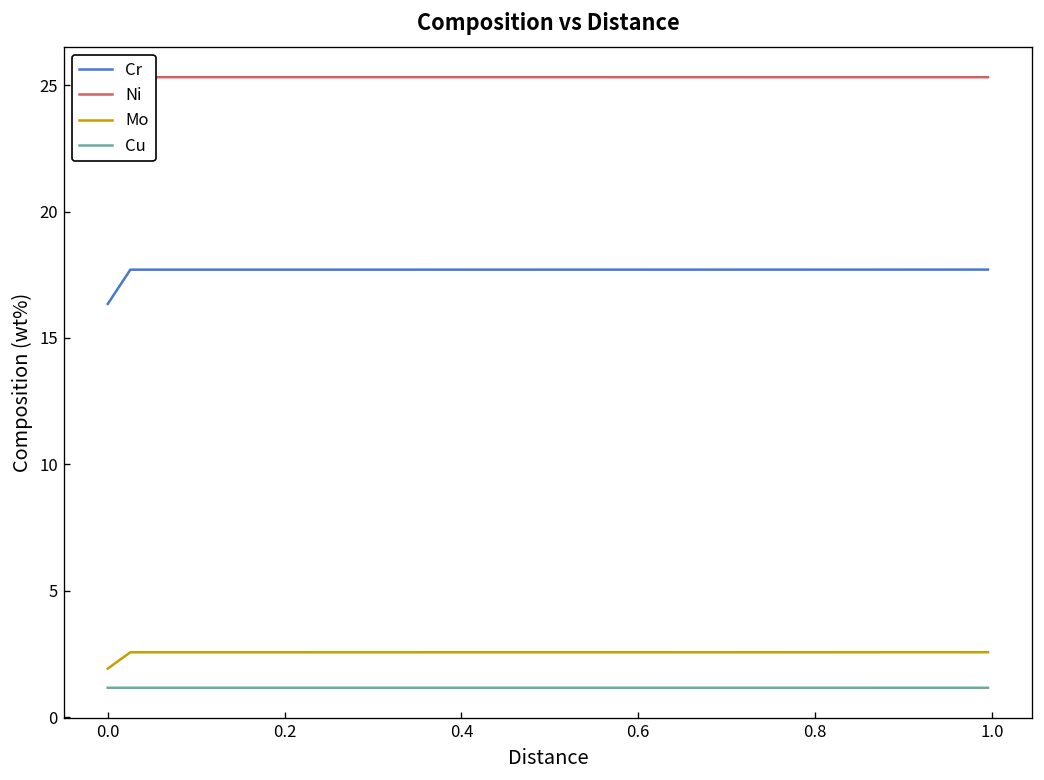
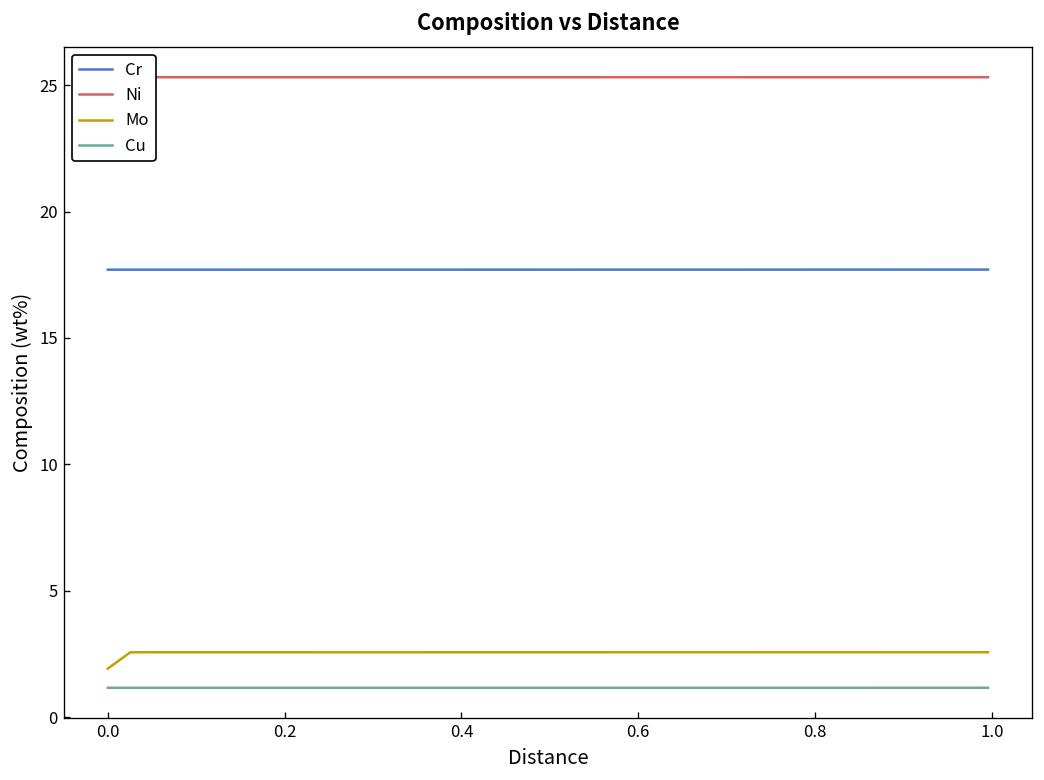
Cr, 0.0: 16.3 -> 17.7
